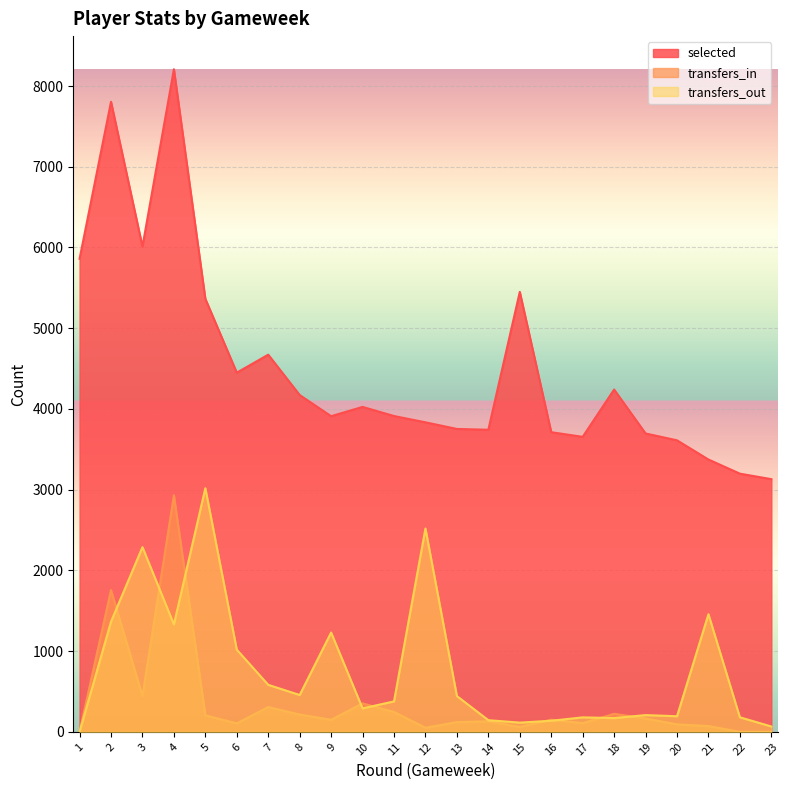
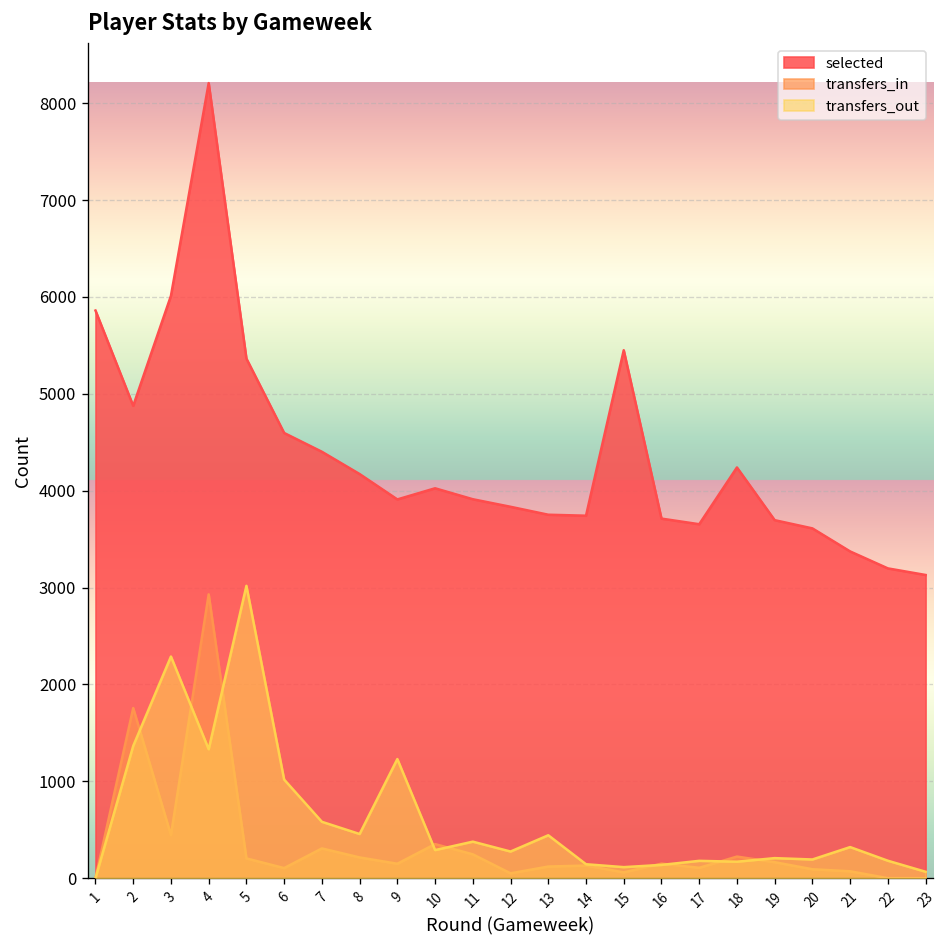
selected, 2: 7800 -> 4900
selected, 6: 4400 -> 4600
selected, 7: 4700 -> 4400
transfers_out, 12: 2500 -> 300
transfers_out, 21: 1500 -> 300
